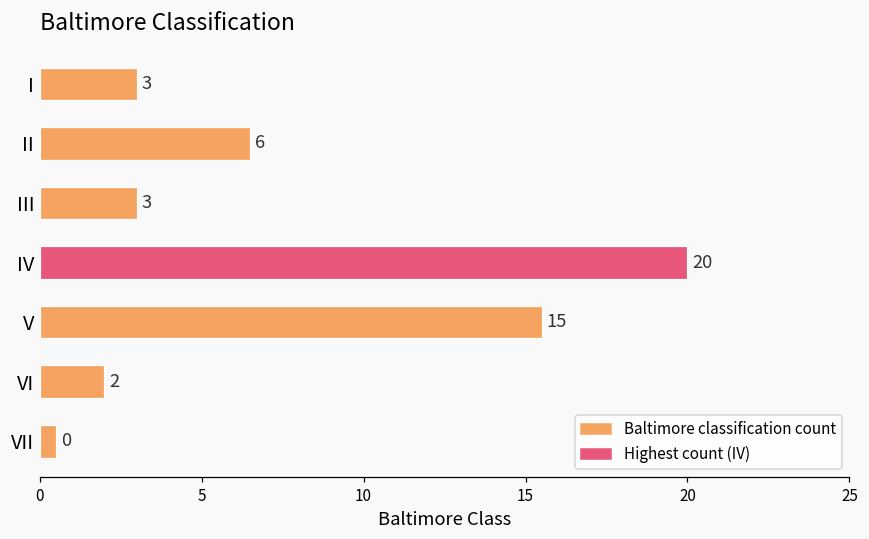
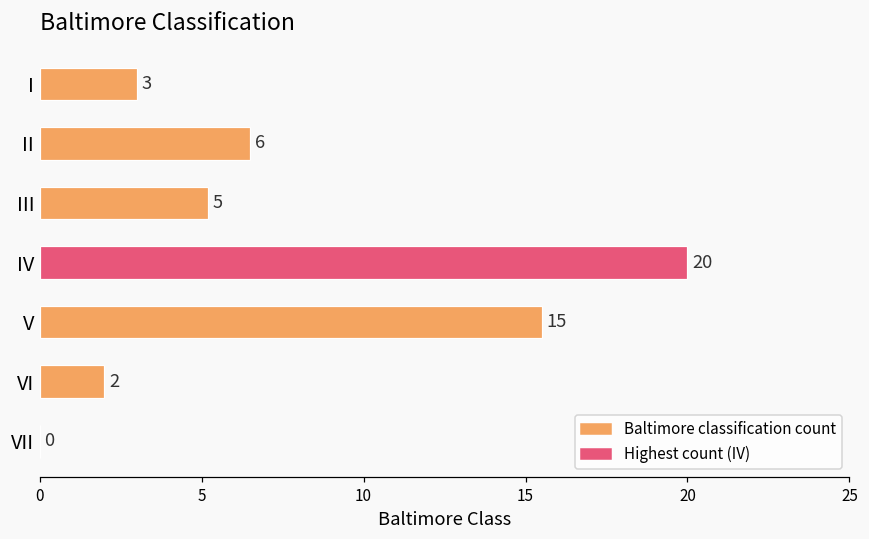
III: 3 -> 5
VII: 0.5 -> 0.0
